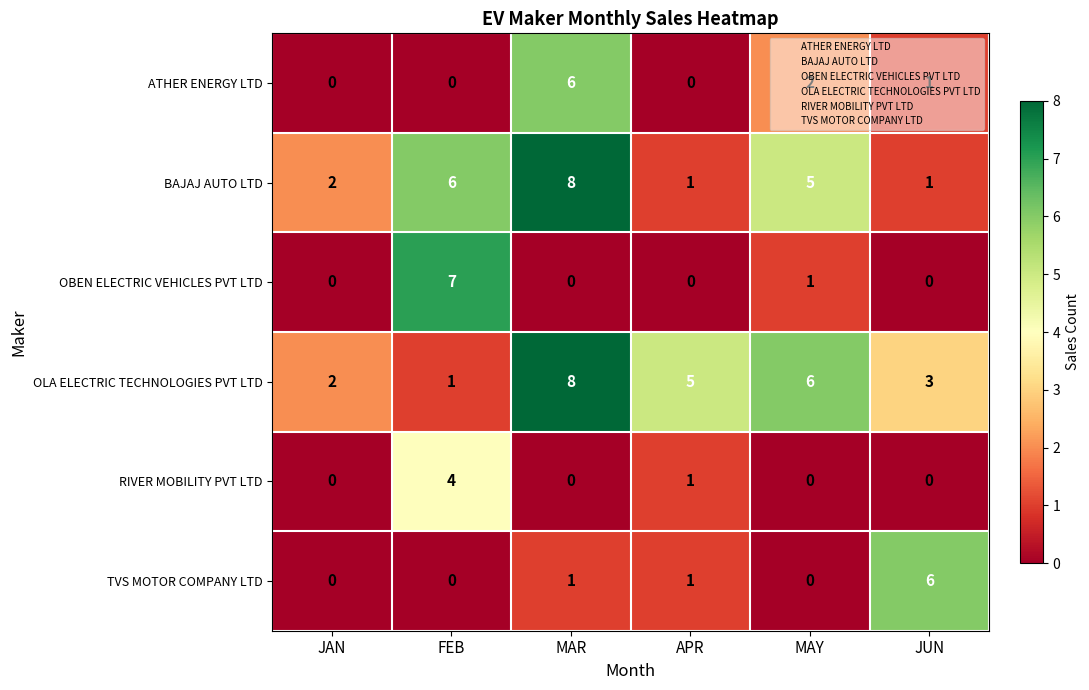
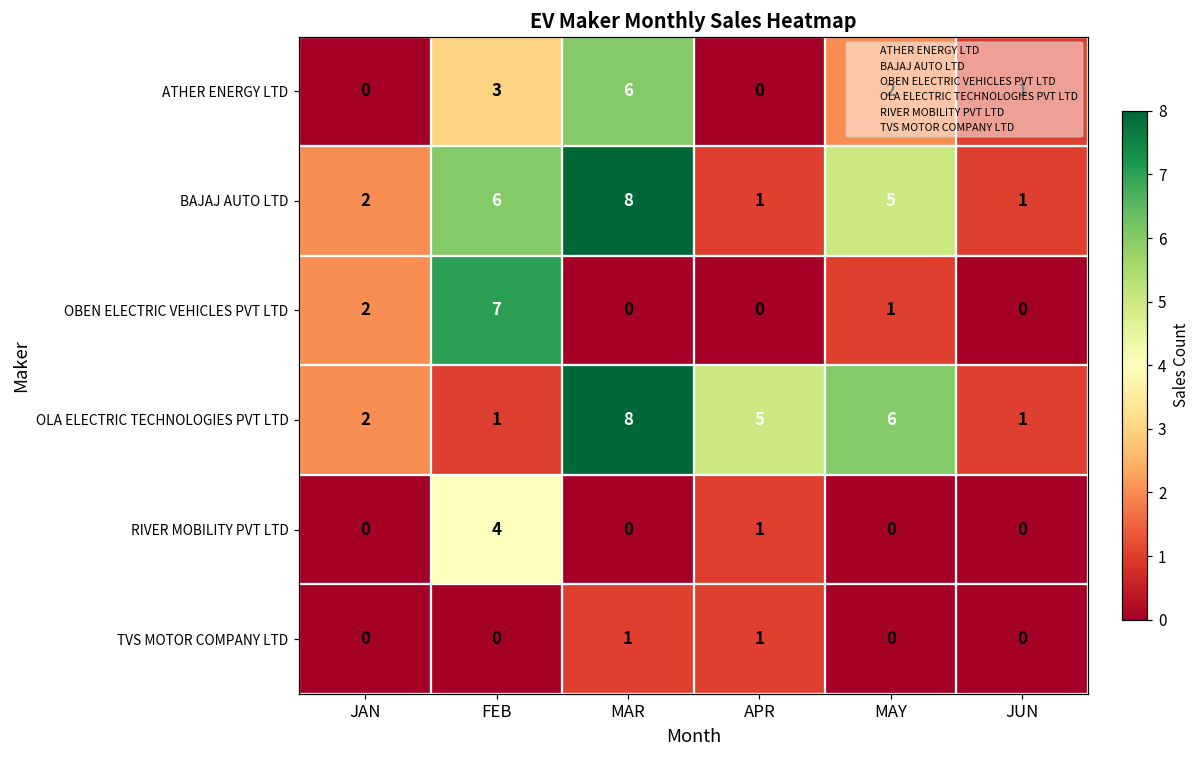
ATHER ENERGY LTD, FEB: 0 -> 3
OBEN ELECTRIC VEHICLES PVT LTD, JAN: 0 -> 2
OLA ELECTRIC TECHNOLOGIES PVT LTD, JUN: 3 -> 1
TVS MOTOR COMPANY LTD, JUN: 6 -> 0
